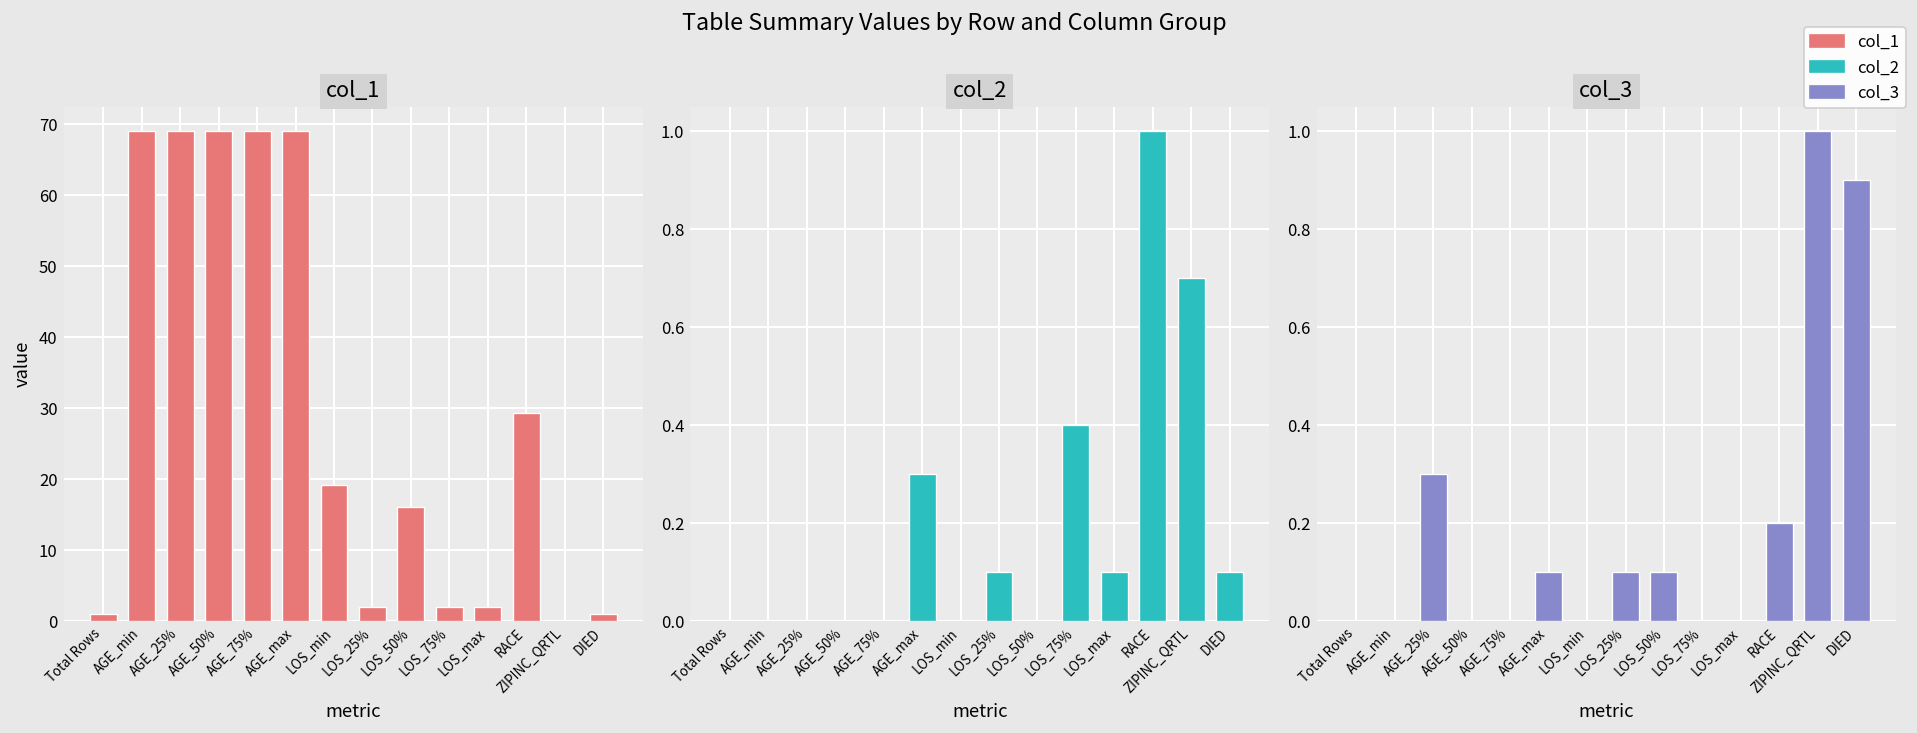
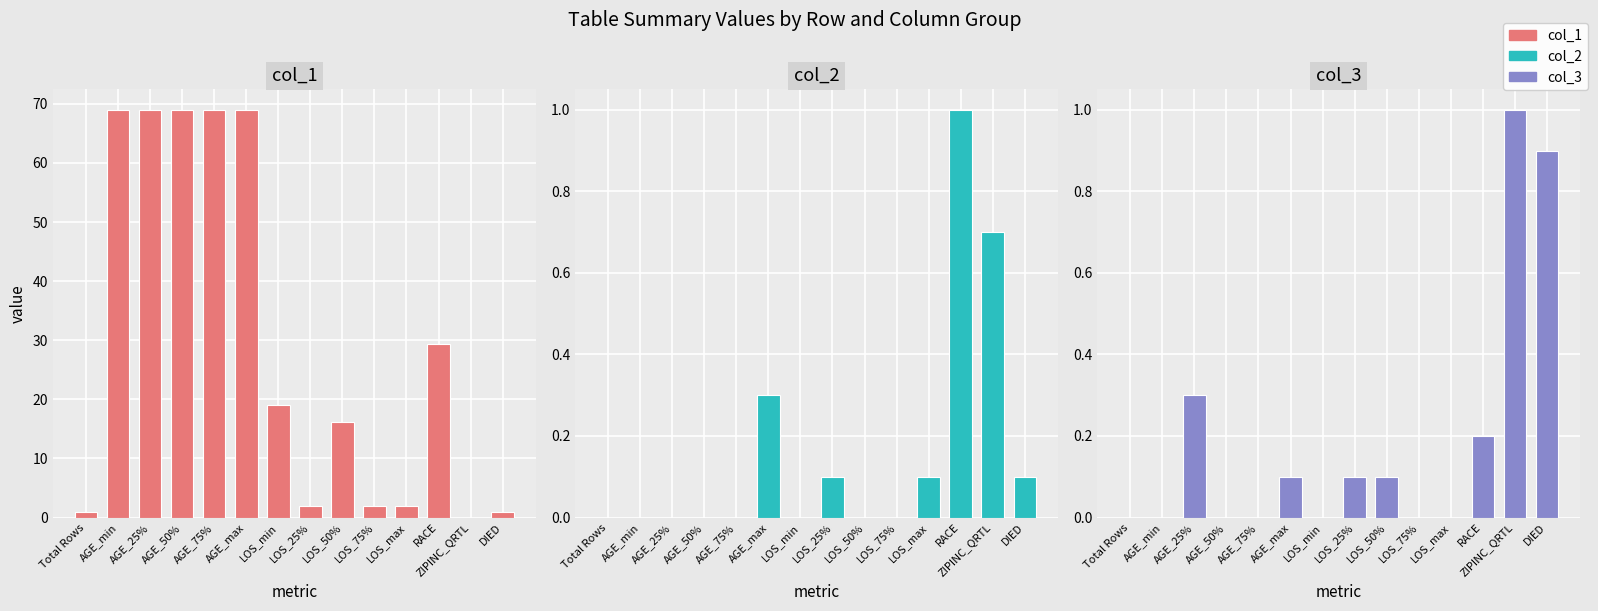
col_2, LOS_75%: 0.4 -> 0.0
